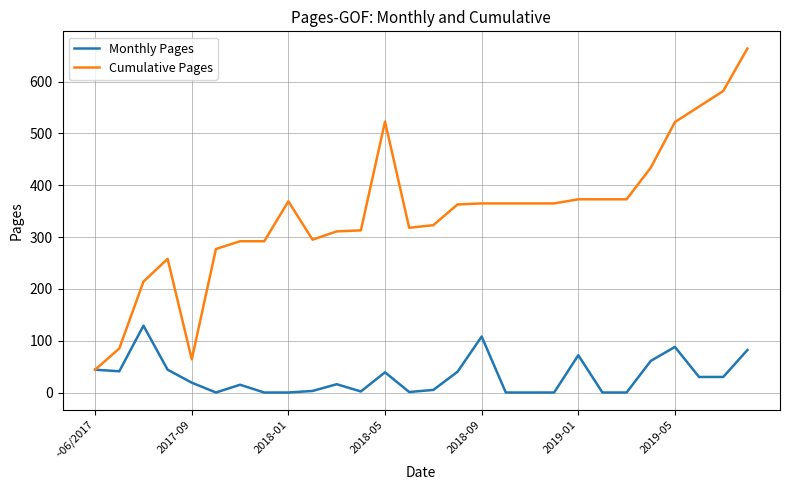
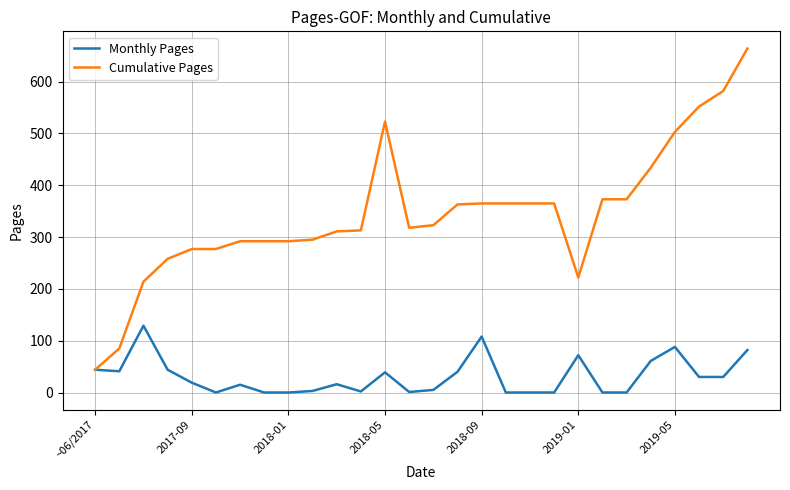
Cumulative Pages, 2017-09: 60 -> 280
Cumulative Pages, 2018-01: 370 -> 290
Cumulative Pages, 2019-01: 370 -> 220
Cumulative Pages, 2019-05: 520 -> 500
